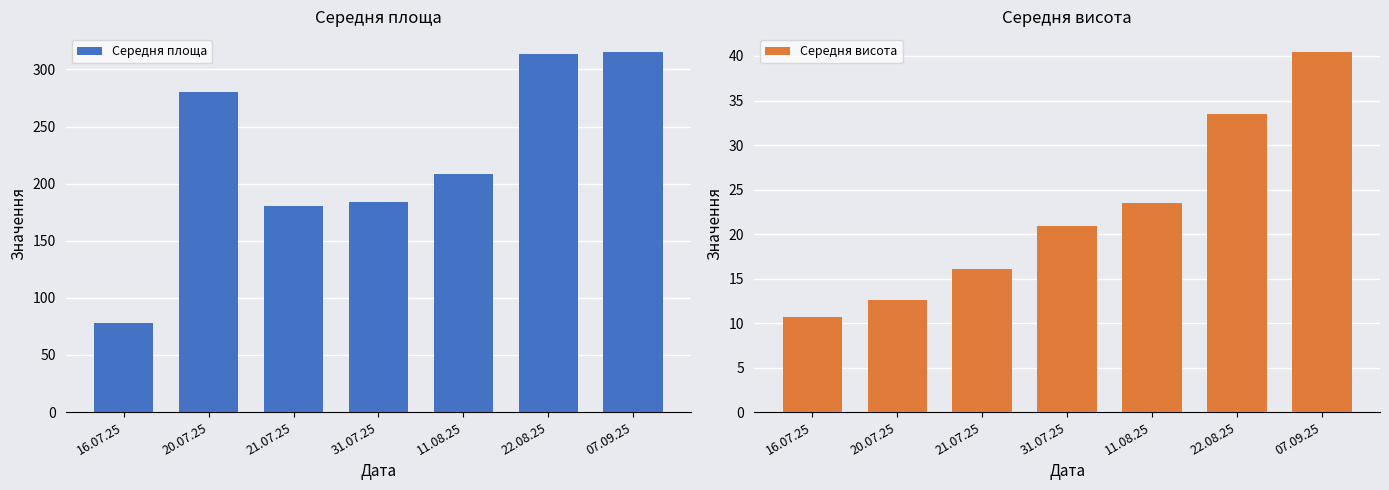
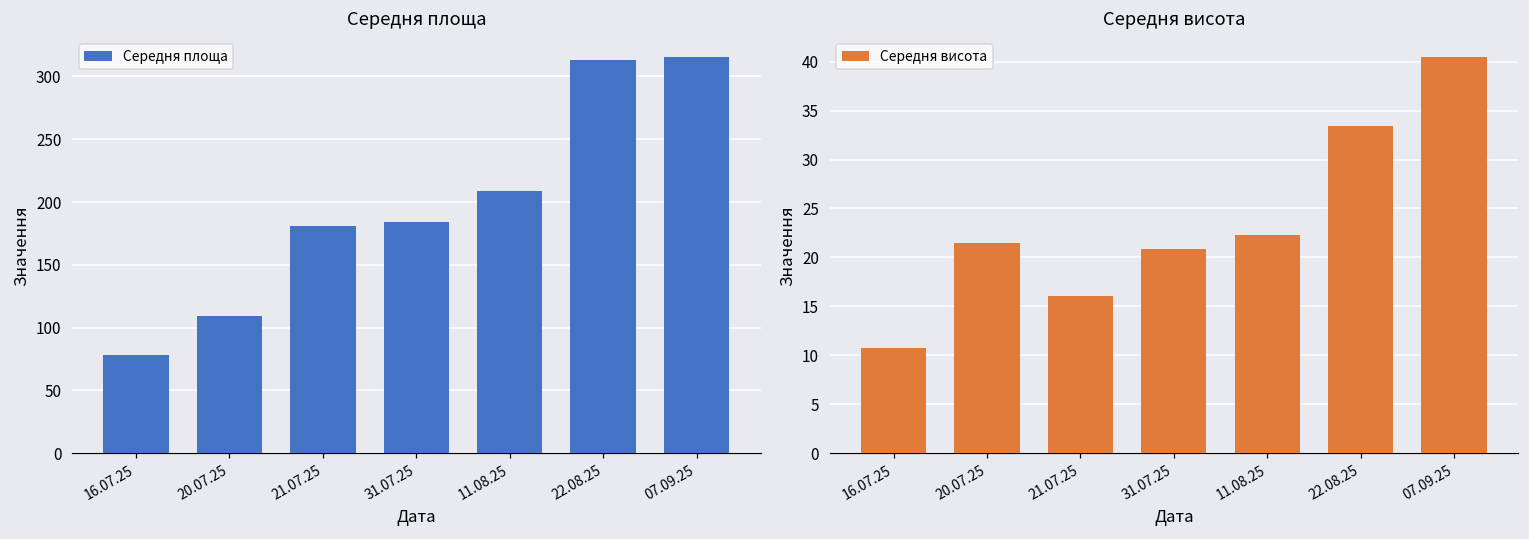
Середня площа, 20.07.25: 280 -> 109
Середня висота, 20.07.25: 13 -> 21
Середня висота, 11.08.25: 23 -> 22
